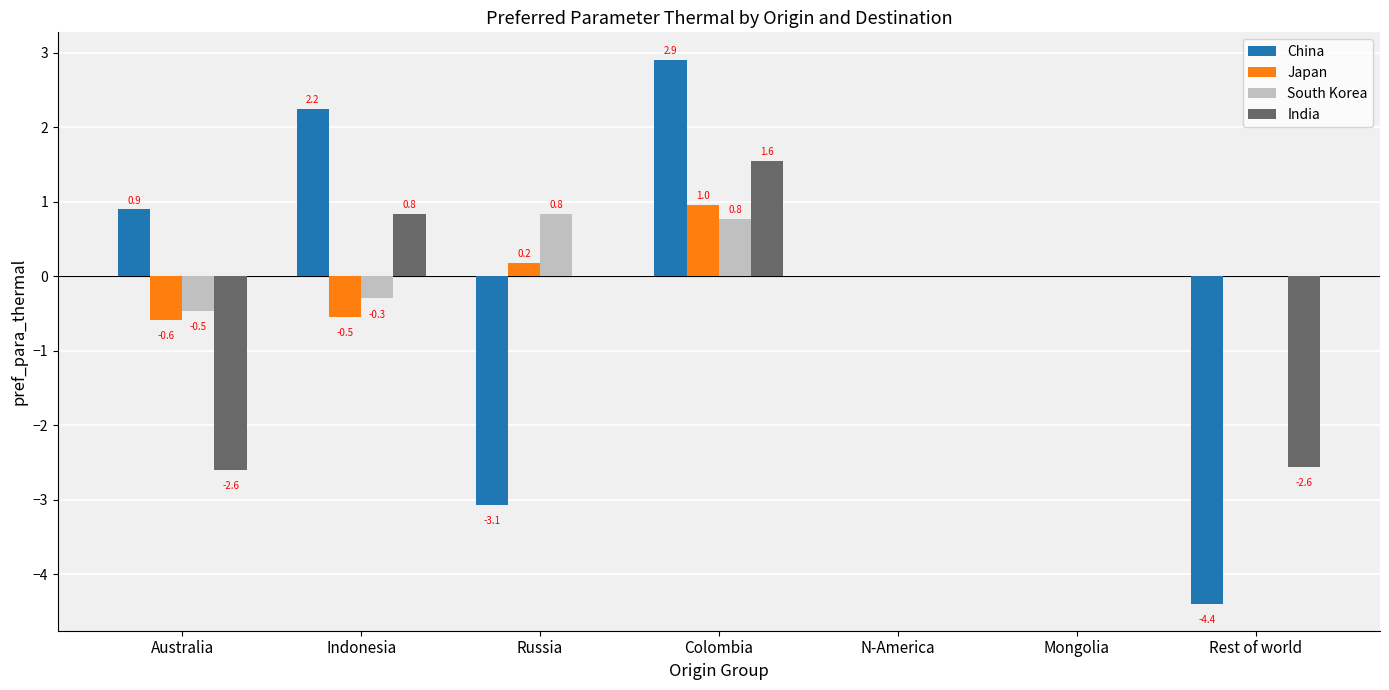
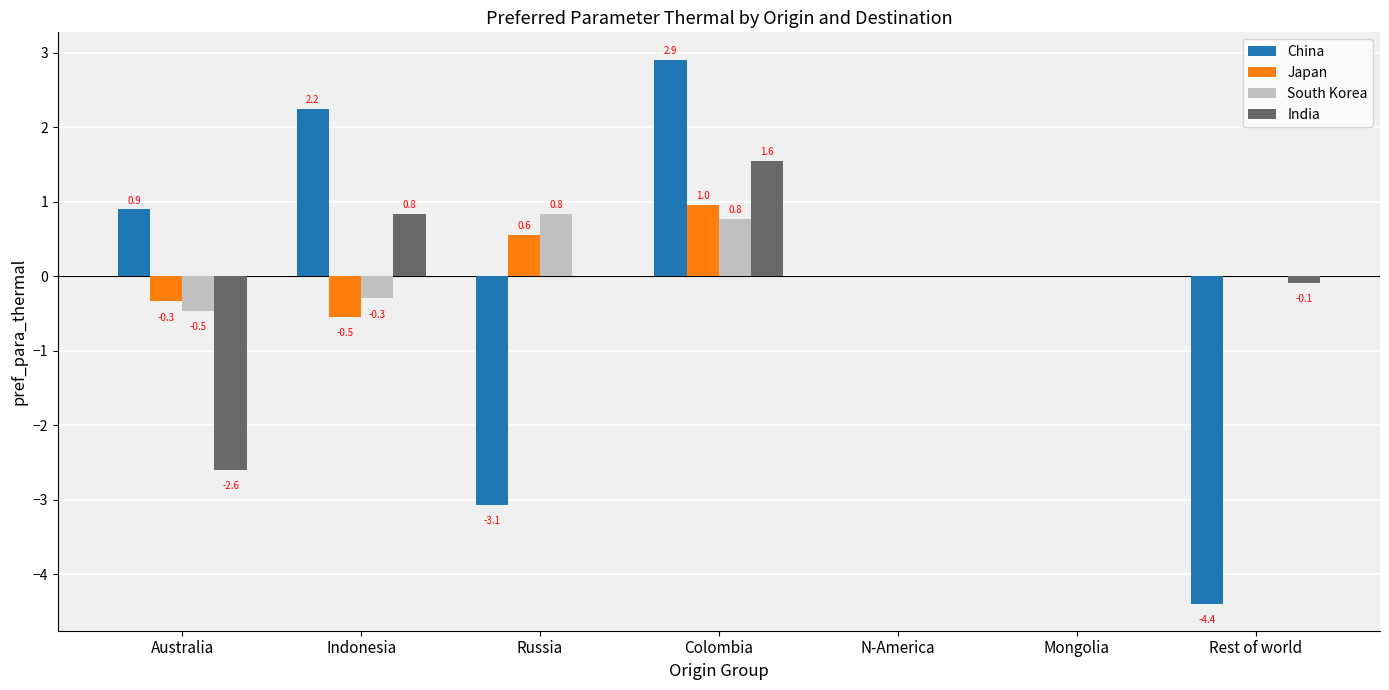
Japan, Australia: -0.6 -> -0.3
Japan, Russia: 0.2 -> 0.6
India, Rest of world: -2.6 -> -0.1
